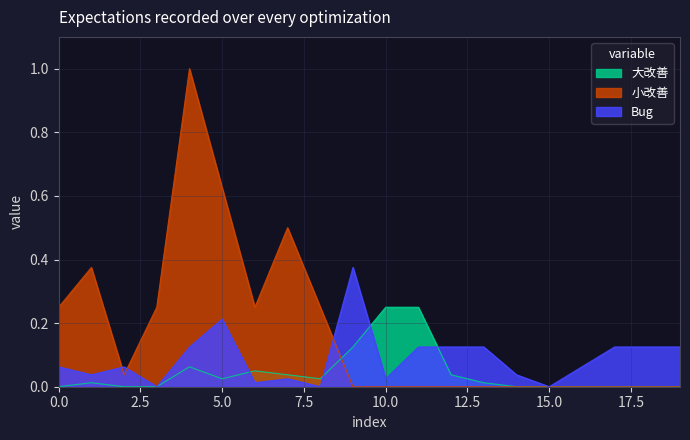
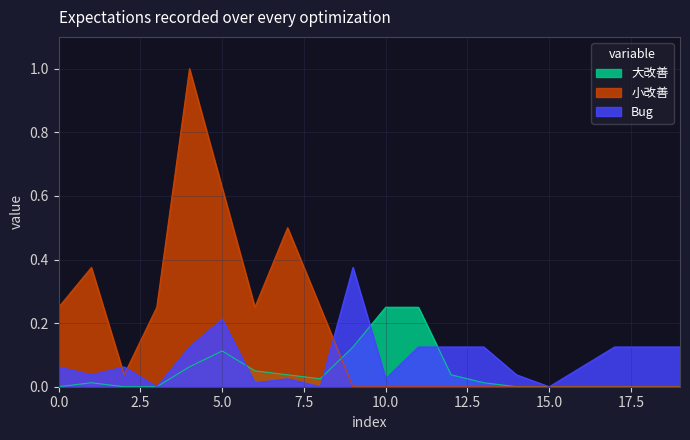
大改善, 5.0: 0.03 -> 0.11
